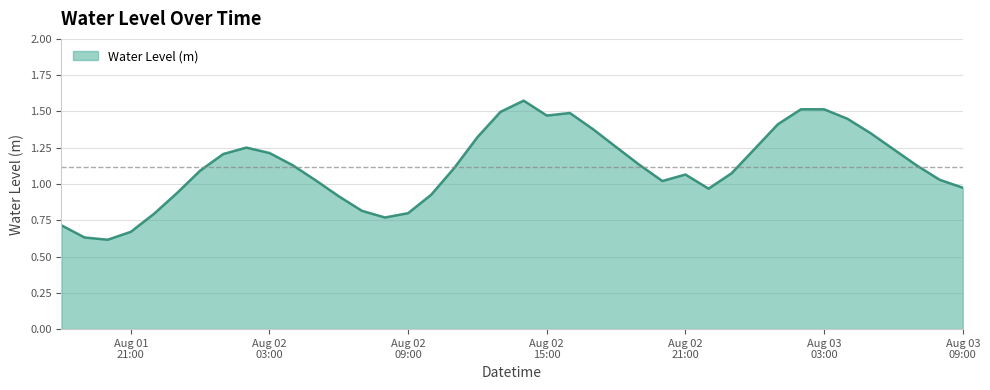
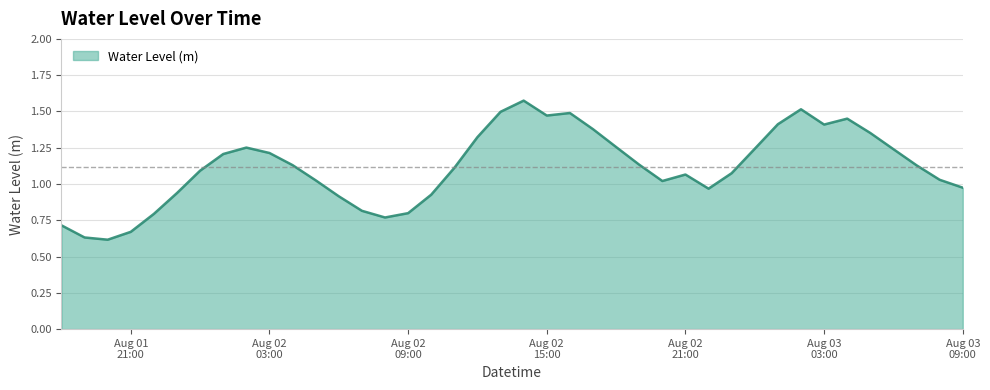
Aug 03 03:00: 1.51 -> 1.41
